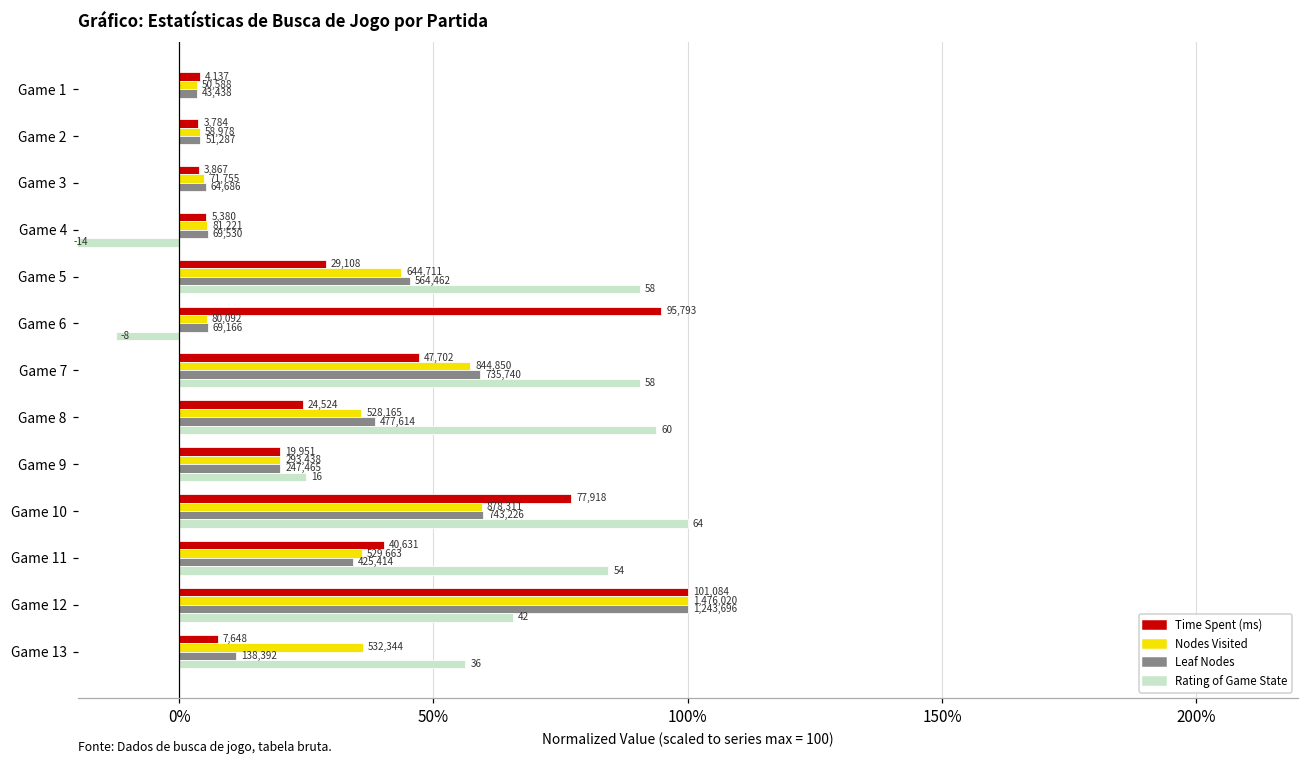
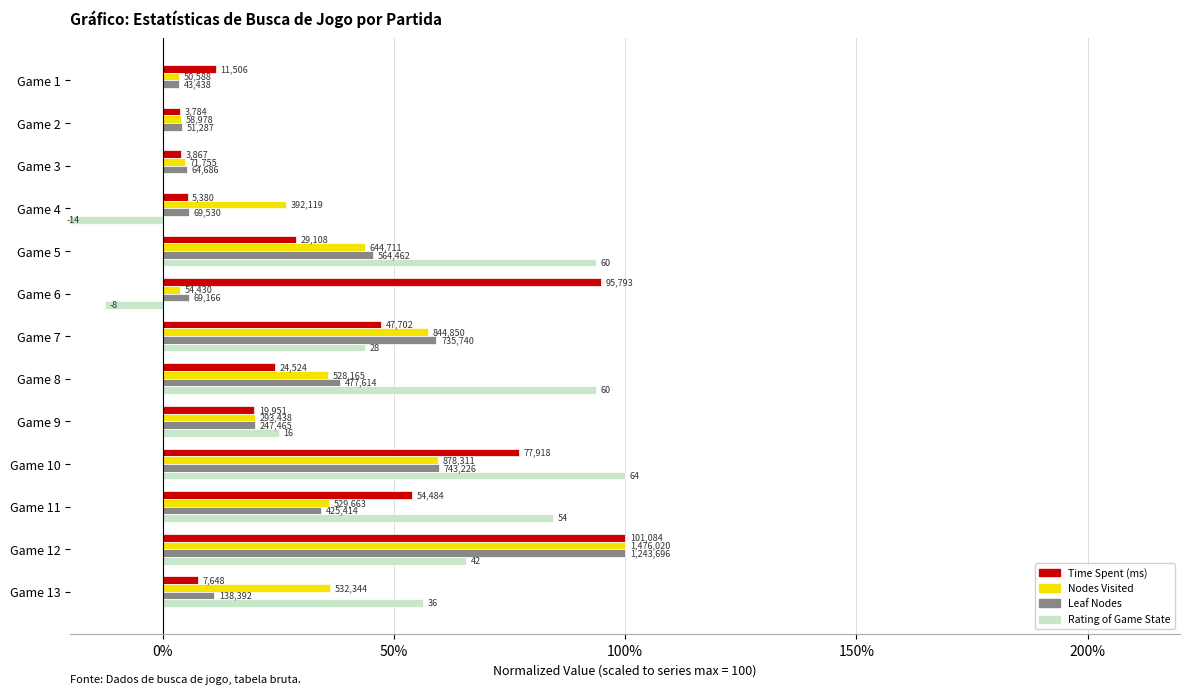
Time Spent (ms), Game 1: 4,137 -> 11,506
Nodes Visited, Game 4: 81,221 -> 392,119
Rating of Game State, Game 5: 58 -> 60
Nodes Visited, Game 6: 80,092 -> 54,430
Rating of Game State, Game 7: 58 -> 28
Time Spent (ms), Game 11: 40,631 -> 54,484
